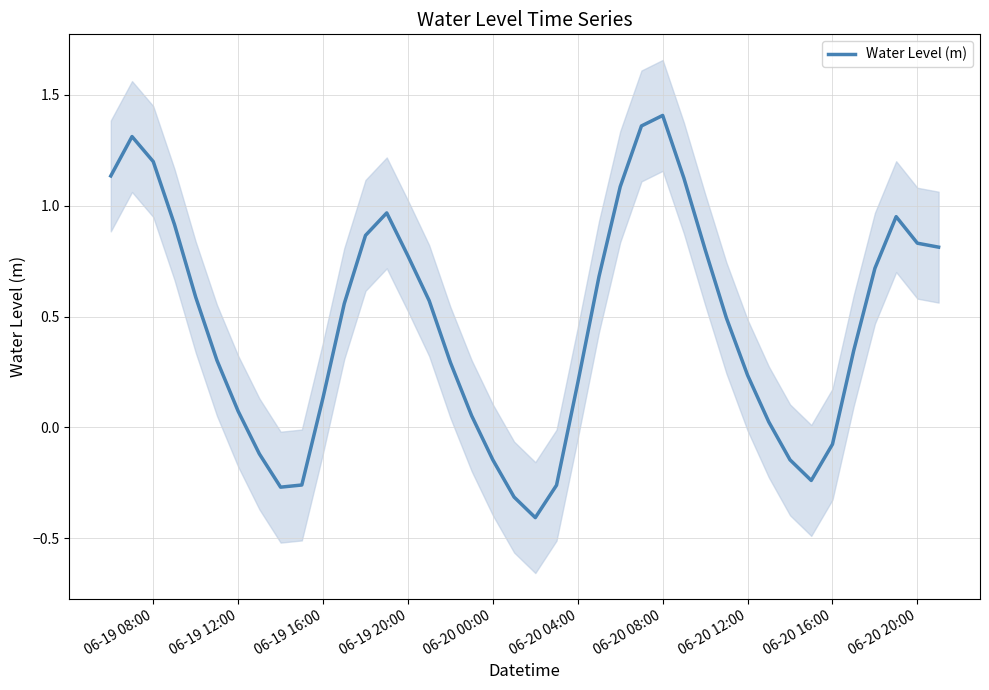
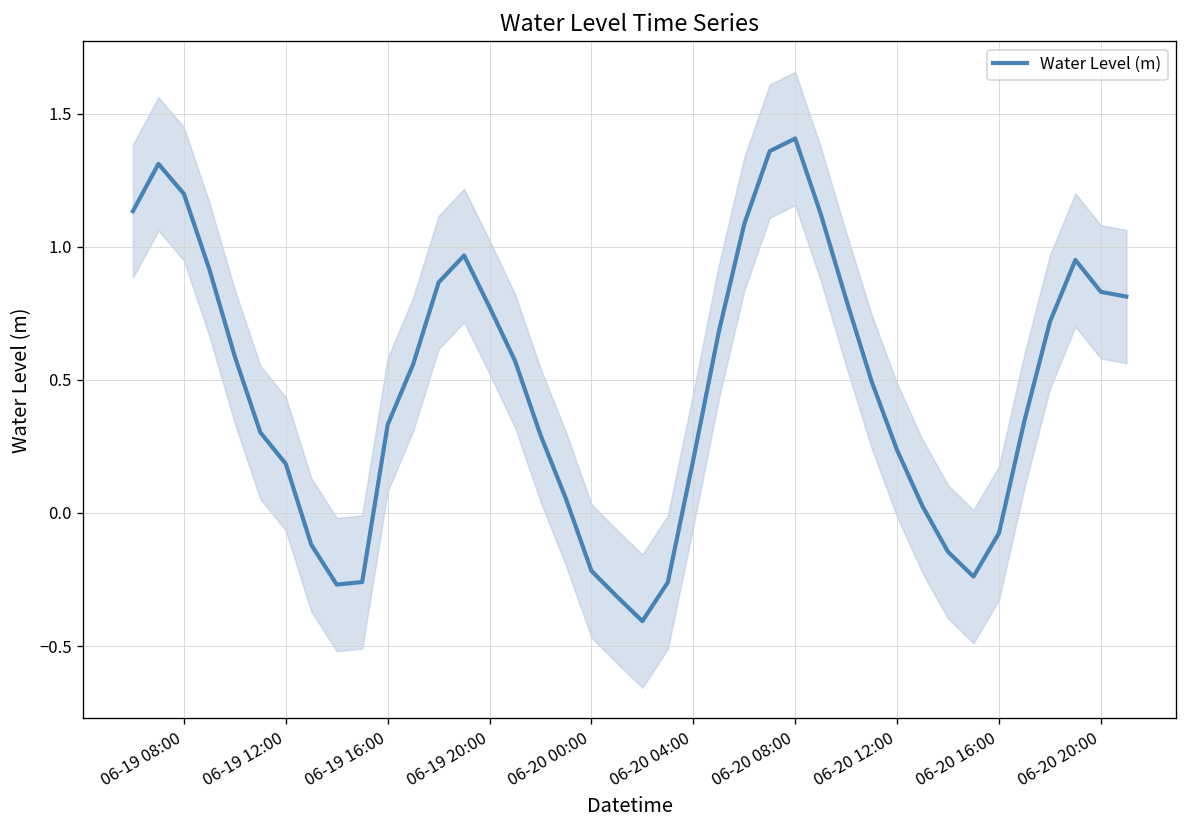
Water Level (m), 06-19 12:00: 0.07 -> 0.18
Water Level (m), 06-19 16:00: 0.13 -> 0.33
Water Level (m), 06-20 00:00: -0.15 -> -0.22
